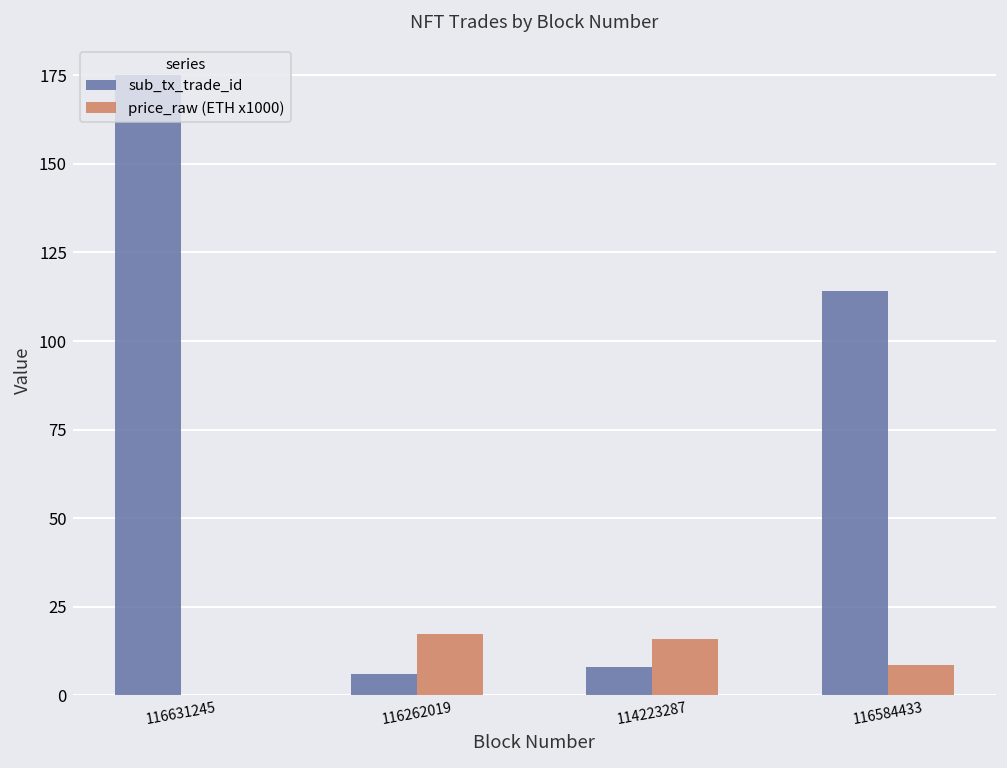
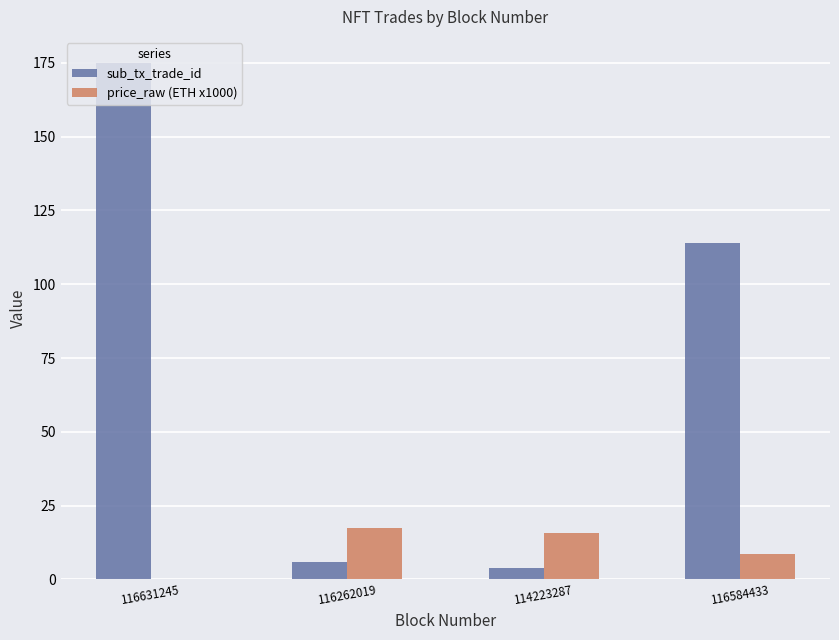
sub_tx_trade_id, 114223287: 8 -> 4
